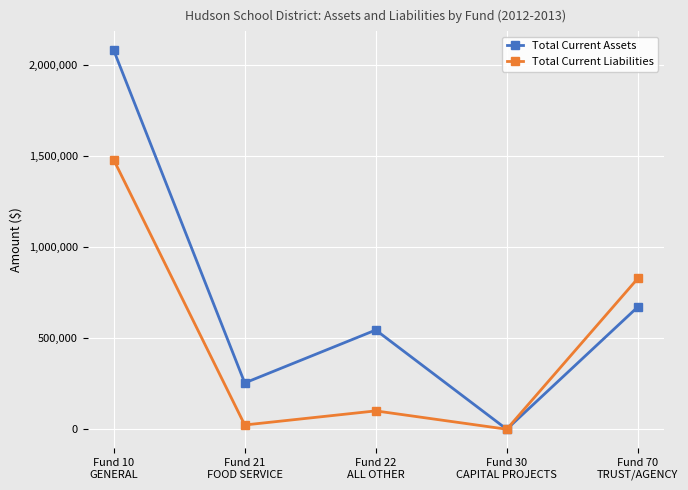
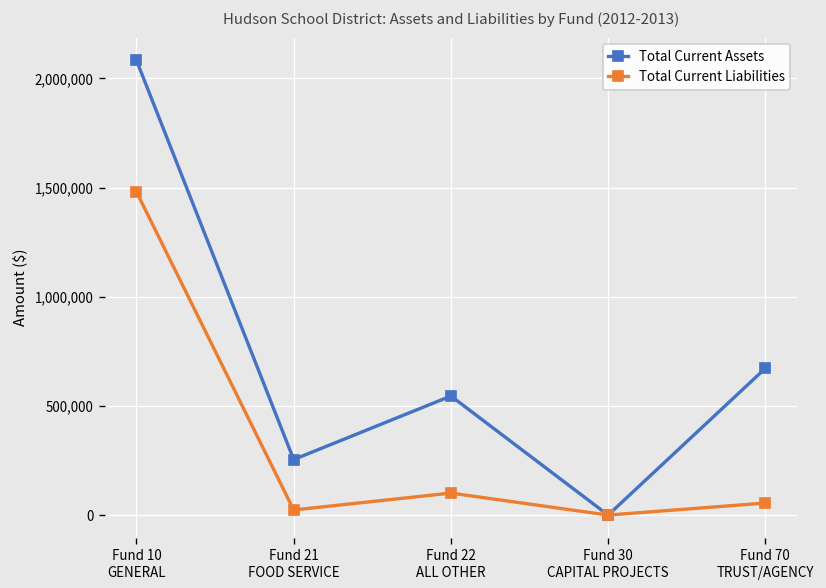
Total Current Liabilities, Fund 70 TRUST/AGENCY: 830,000 -> 60,000
